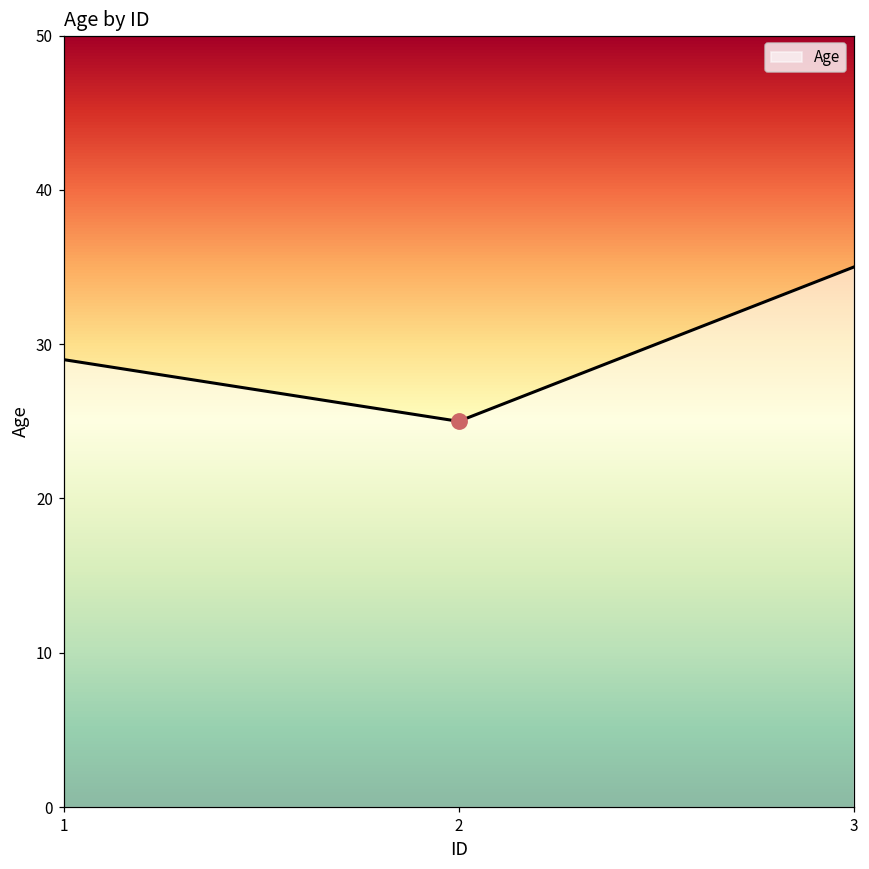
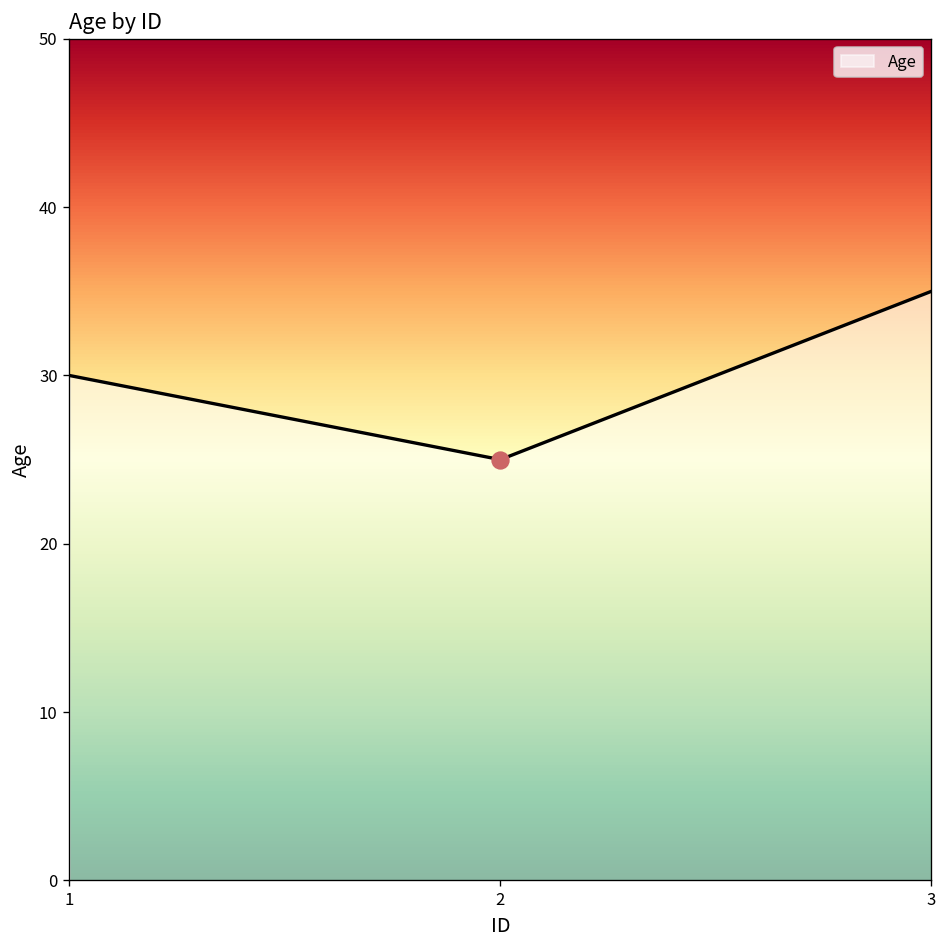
Age, 1: 29 -> 30
